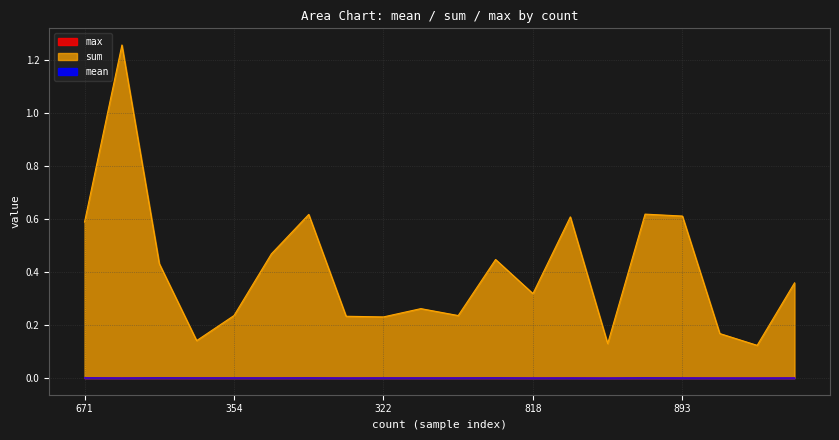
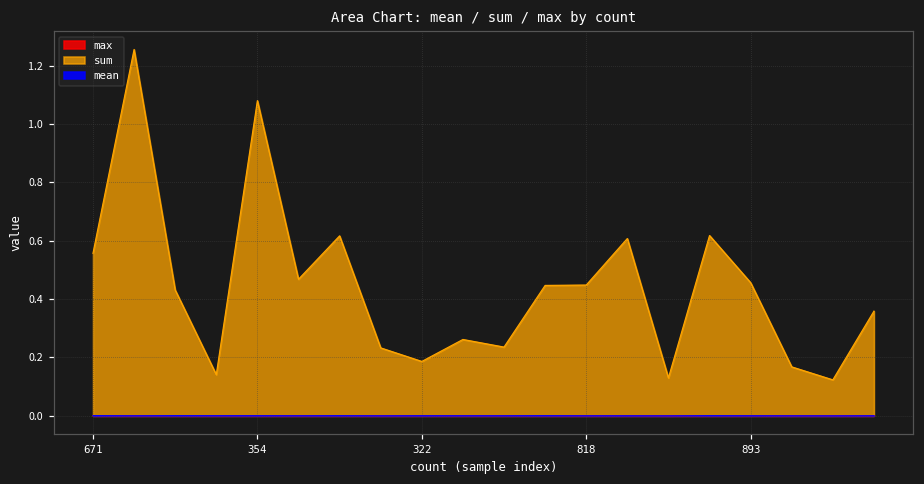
sum, 671: 0.59 -> 0.56
sum, 354: 0.24 -> 1.08
sum, 322: 0.23 -> 0.19
sum, 818: 0.32 -> 0.45
sum, 893: 0.61 -> 0.46
